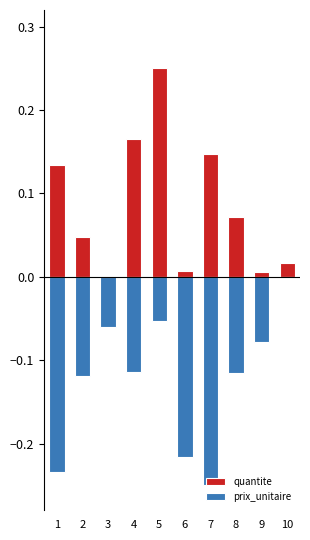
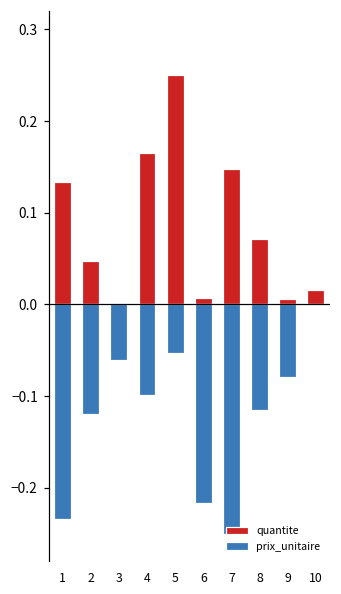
prix_unitaire, 4: -0.11 -> -0.10
